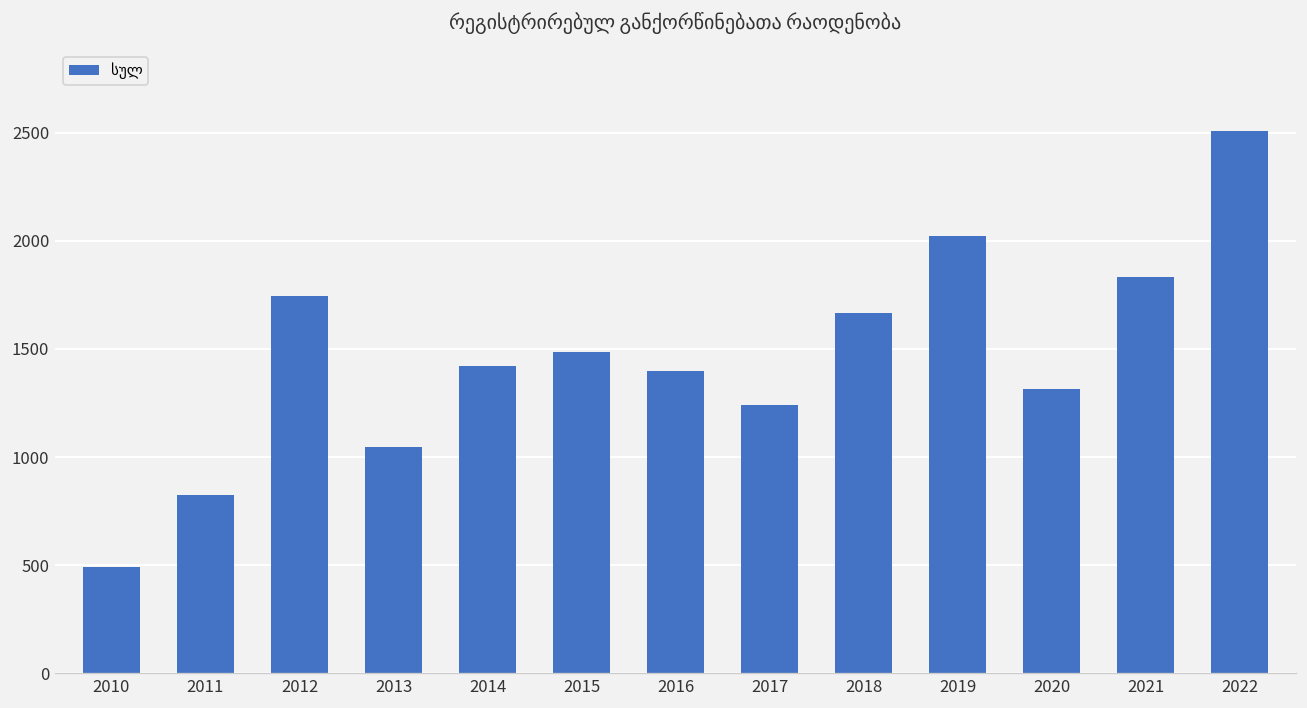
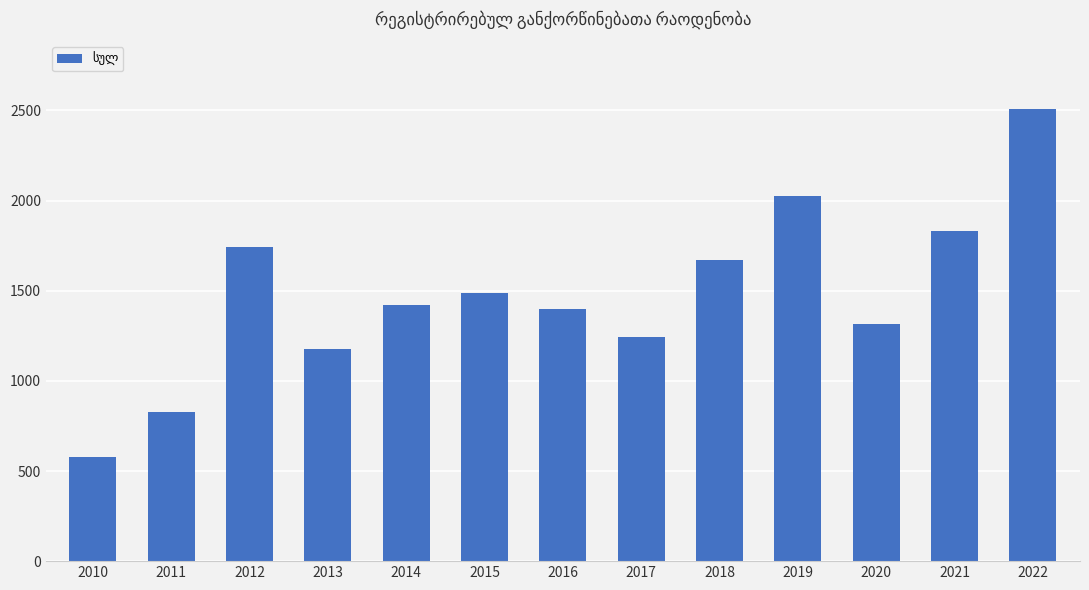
2010: 490 -> 580
2013: 1050 -> 1180
